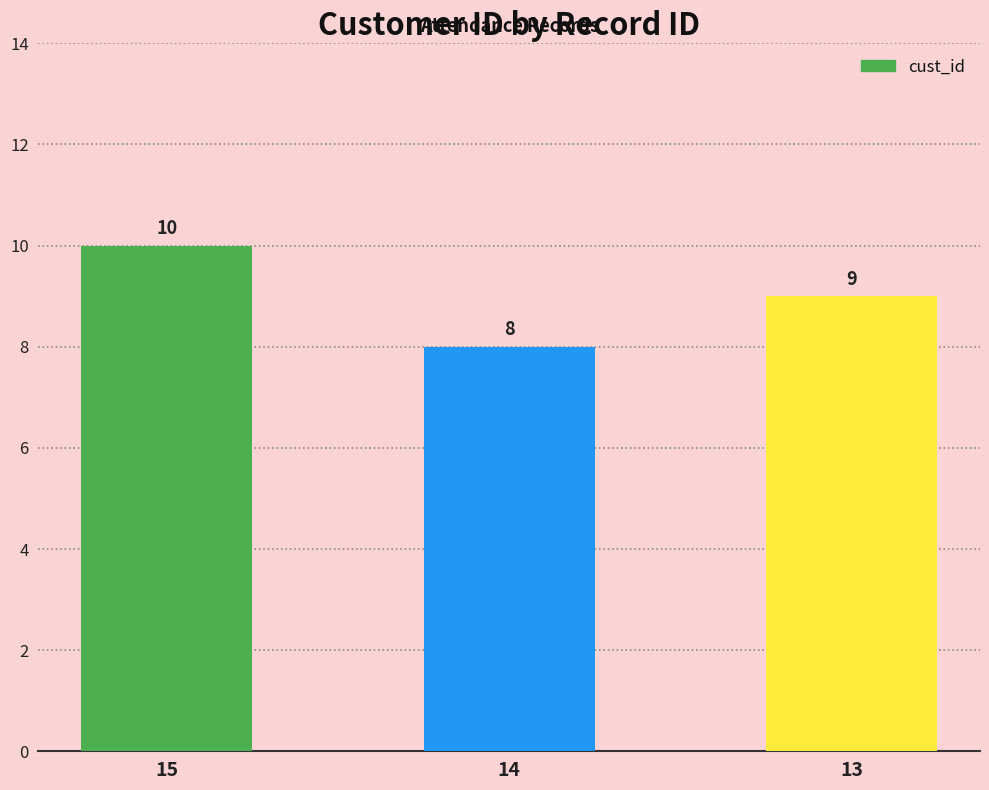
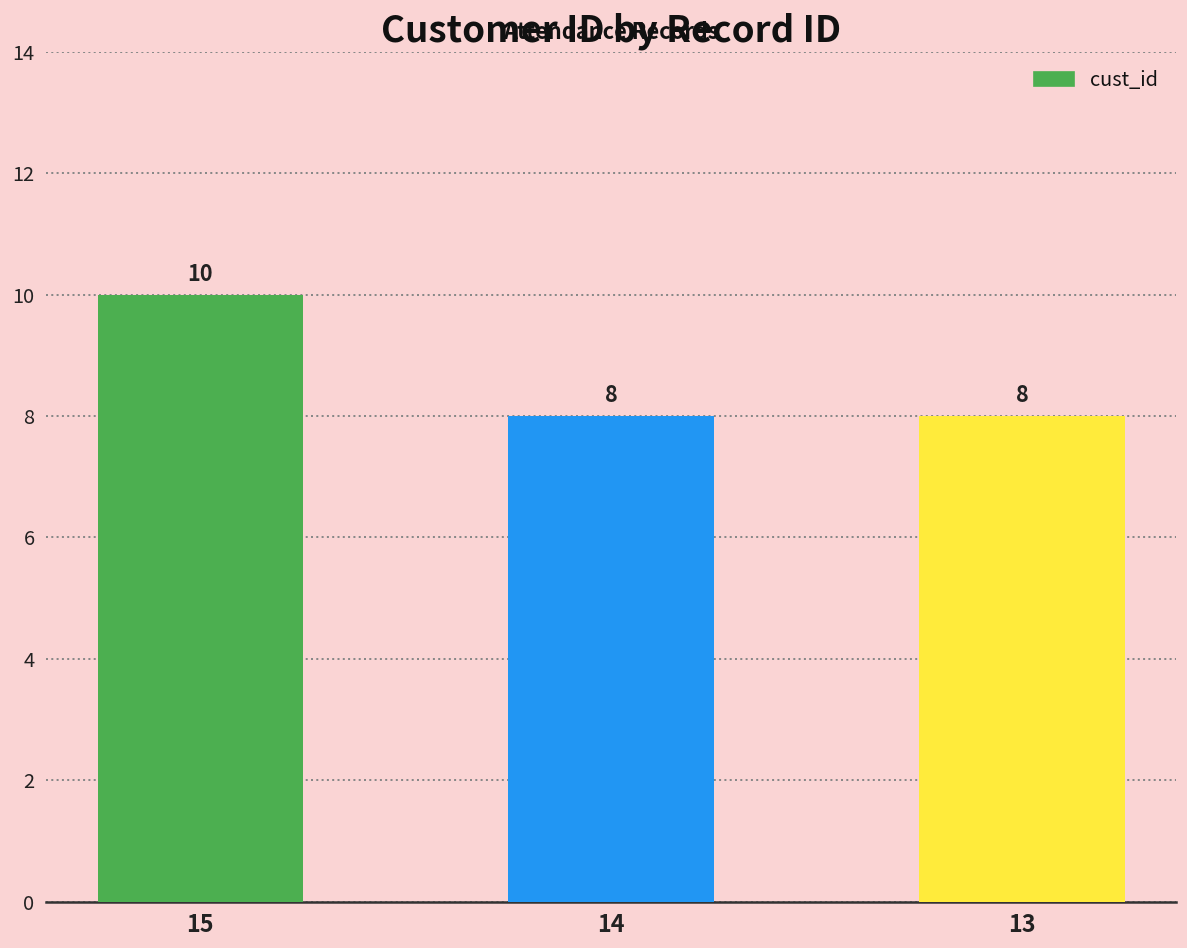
13: 9 -> 8
